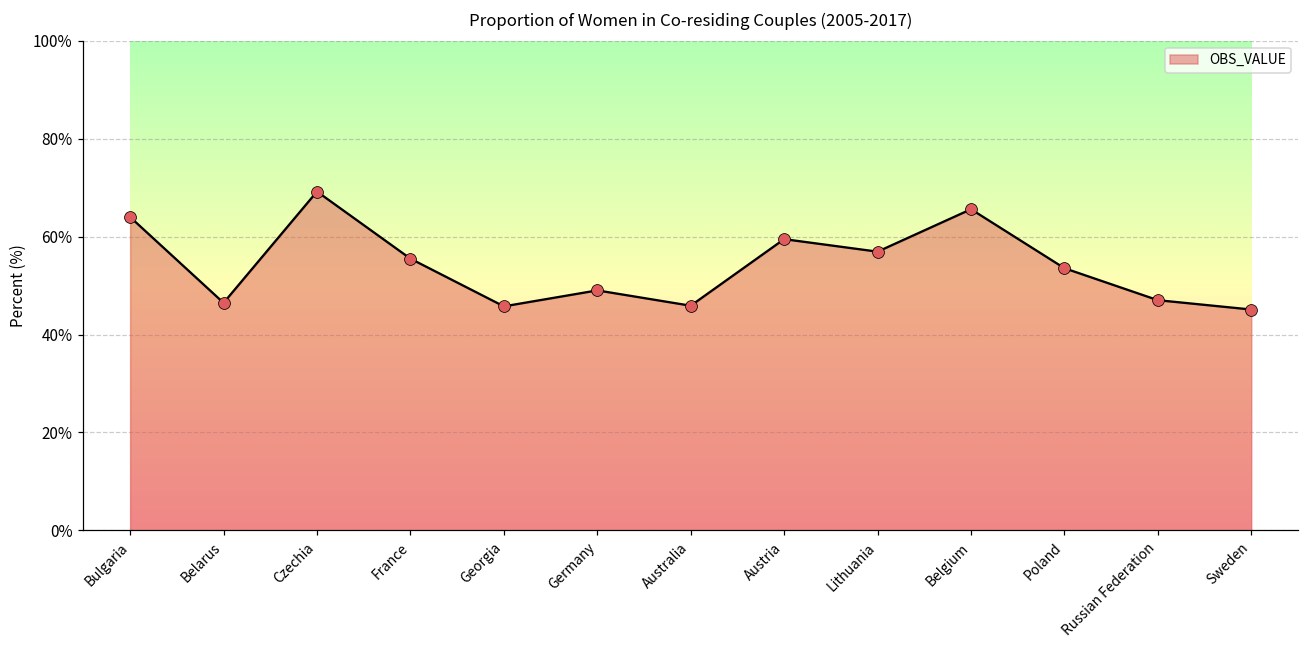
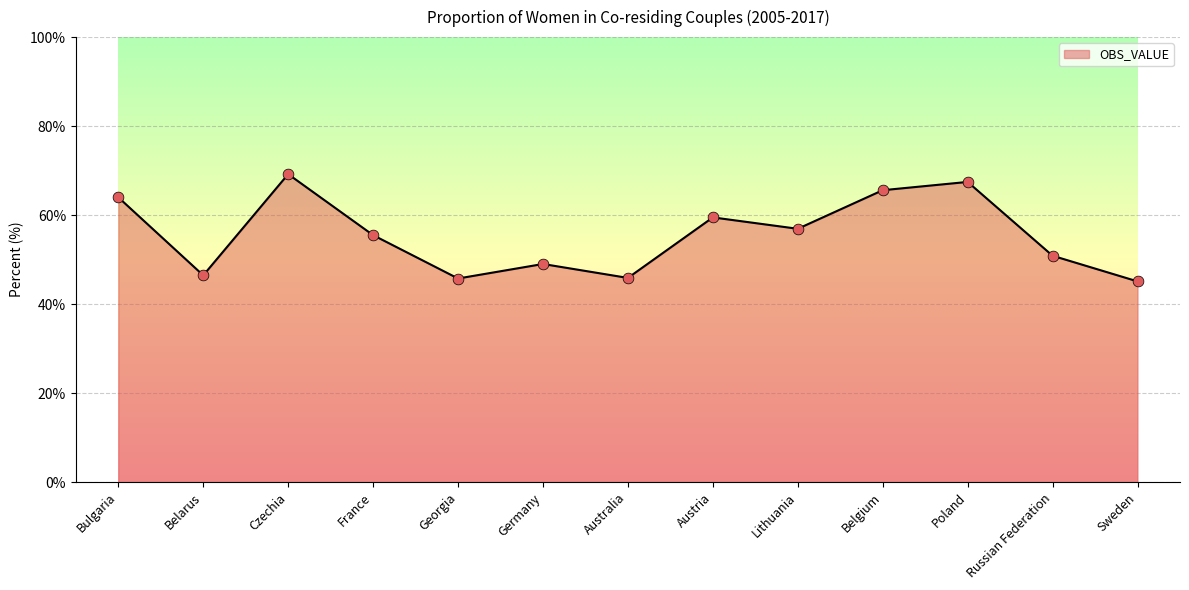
Poland: 54% -> 67%
Russian Federation: 47% -> 51%
